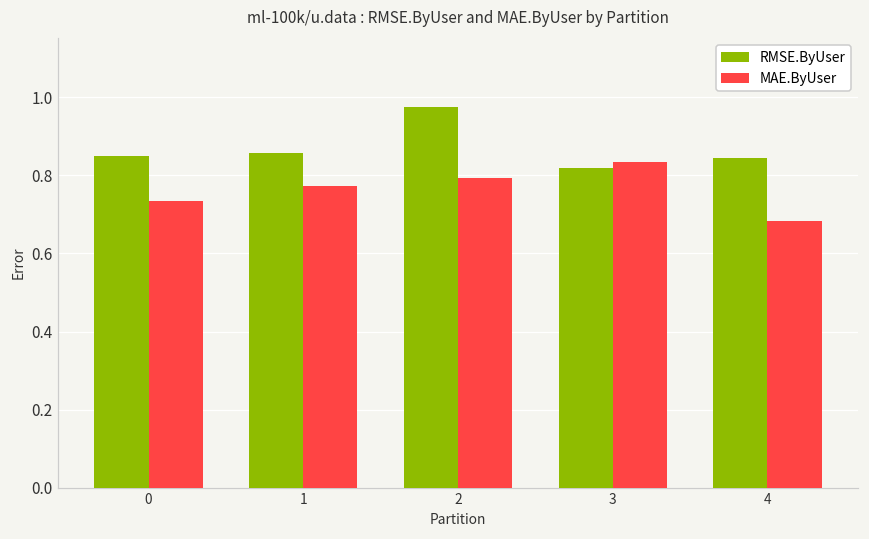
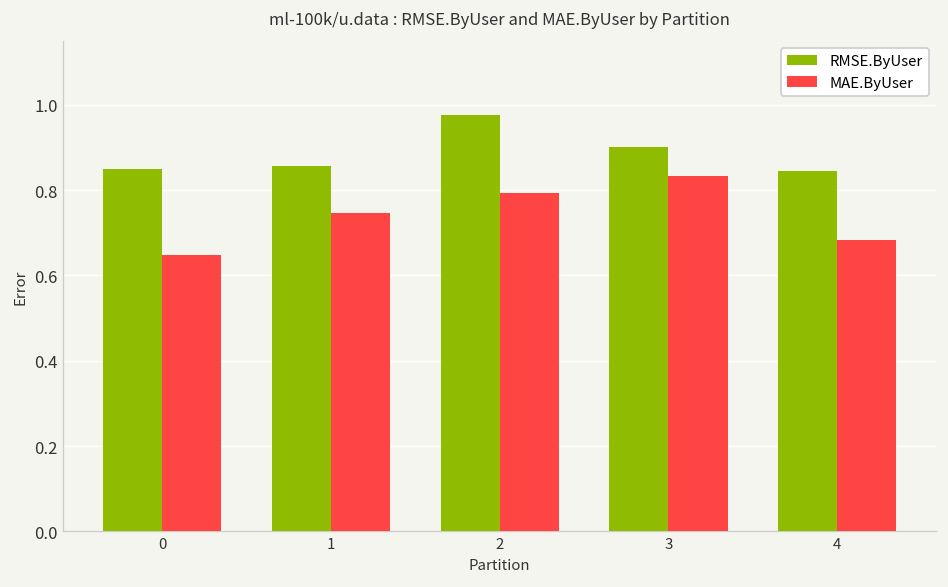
MAE.ByUser, 0: 0.73 -> 0.65
MAE.ByUser, 1: 0.77 -> 0.75
RMSE.ByUser, 3: 0.82 -> 0.90
